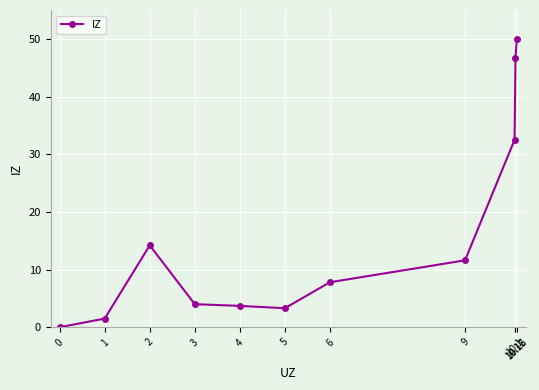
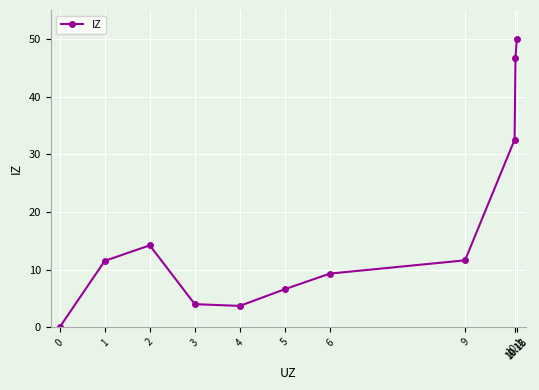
1: 2 -> 12
5: 3 -> 7
6: 8 -> 9
